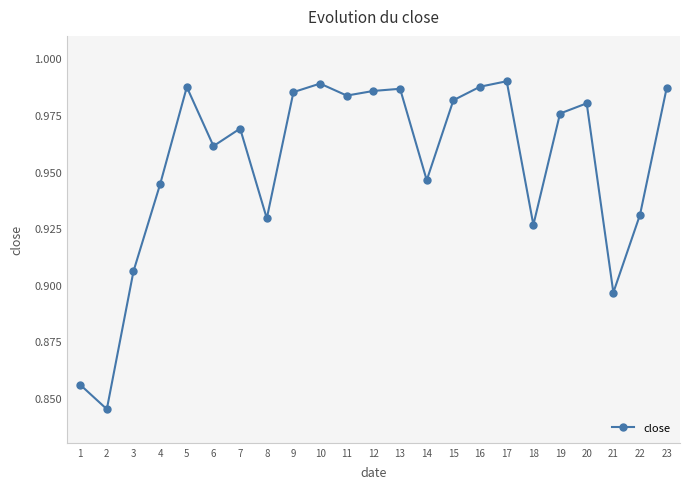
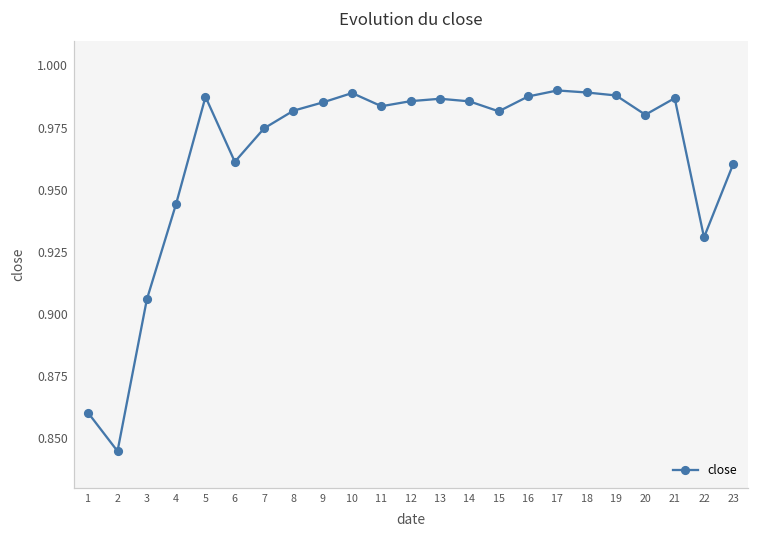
1: 0.856 -> 0.860
7: 0.969 -> 0.975
8: 0.929 -> 0.982
14: 0.946 -> 0.986
18: 0.926 -> 0.989
19: 0.976 -> 0.988
21: 0.896 -> 0.987
23: 0.987 -> 0.960
